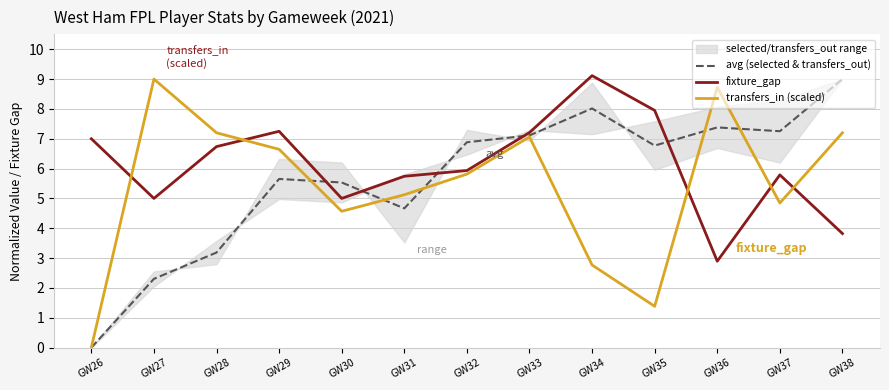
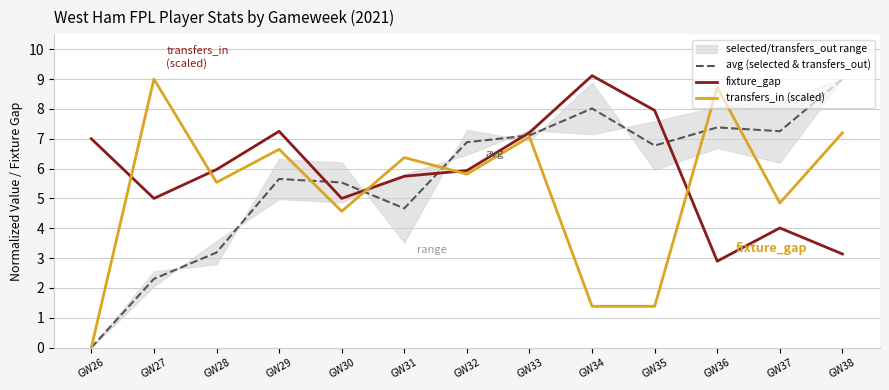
fixture_gap, GW28: 6.7 -> 6.0
transfers_in (scaled), GW28: 7.2 -> 5.5
transfers_in (scaled), GW31: 5.1 -> 6.4
transfers_in (scaled), GW34: 2.8 -> 1.4
fixture_gap, GW37: 5.8 -> 4.0
fixture_gap, GW38: 3.8 -> 3.1
